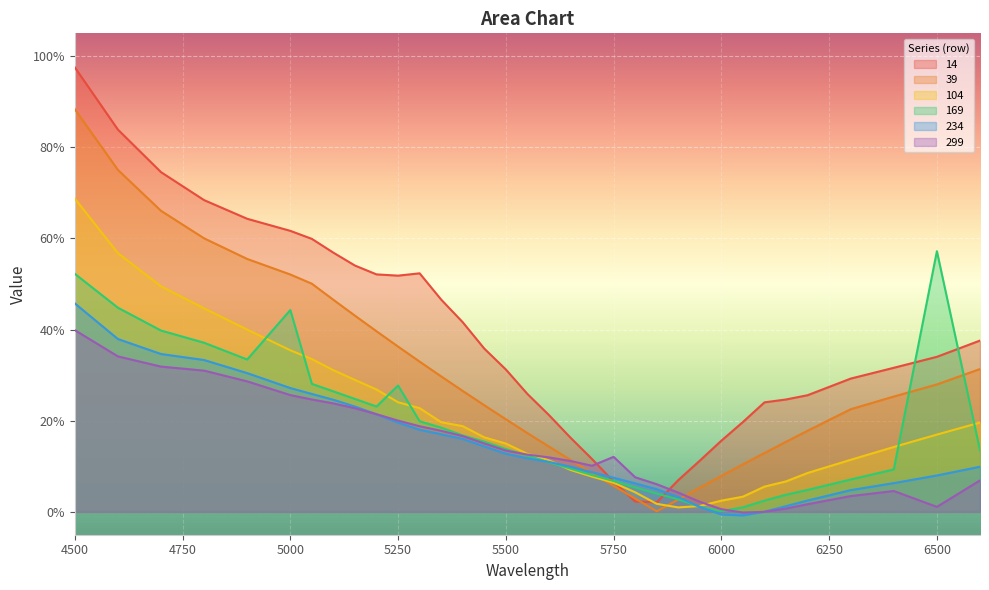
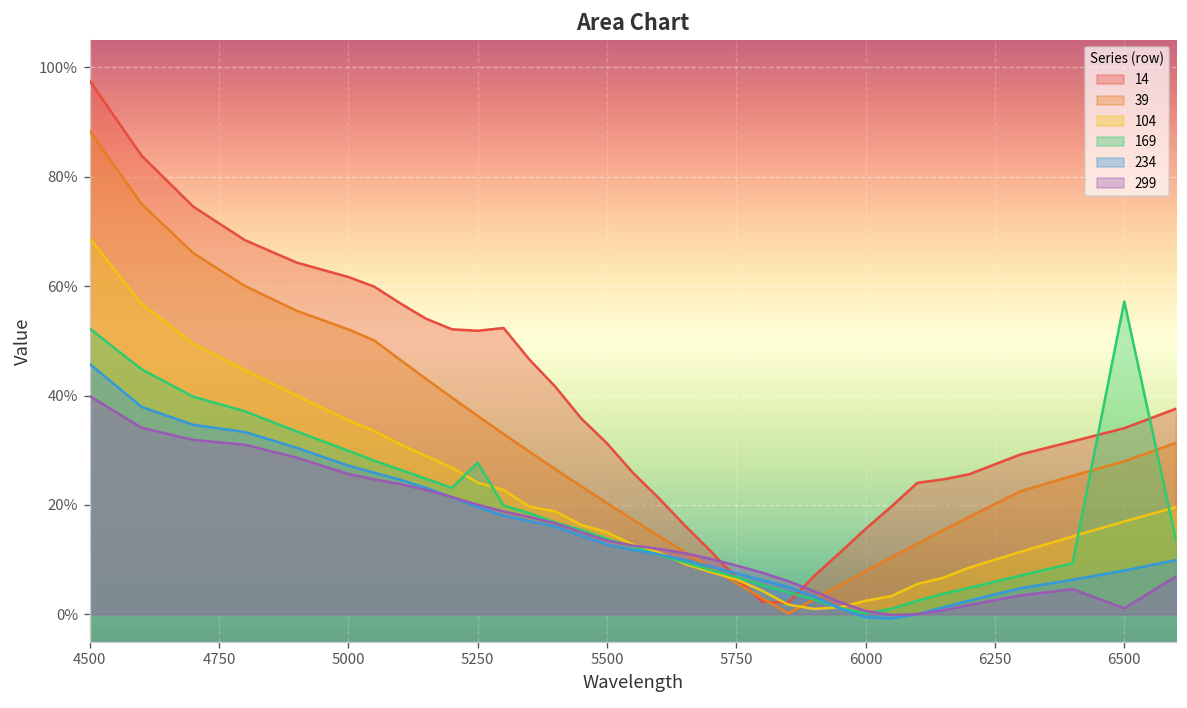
169, 5000: 44% -> 30%
299, 5750: 12% -> 9%
